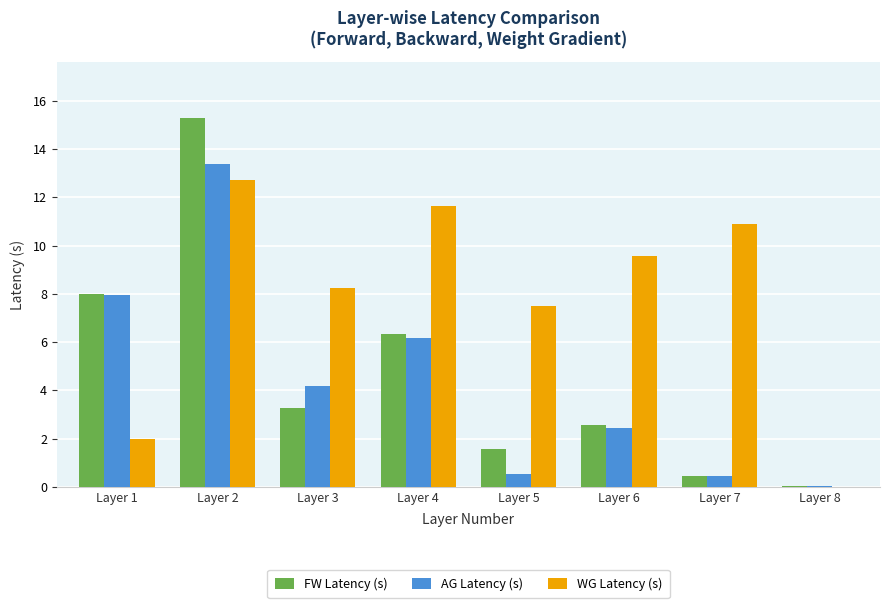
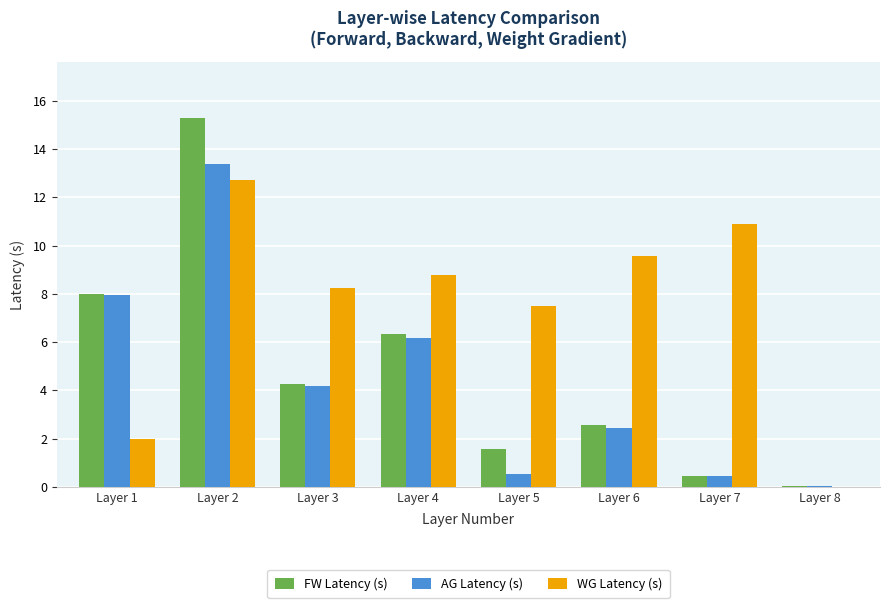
FW Latency (s), Layer 3: 3.3 -> 4.3
WG Latency (s), Layer 4: 11.7 -> 8.8
